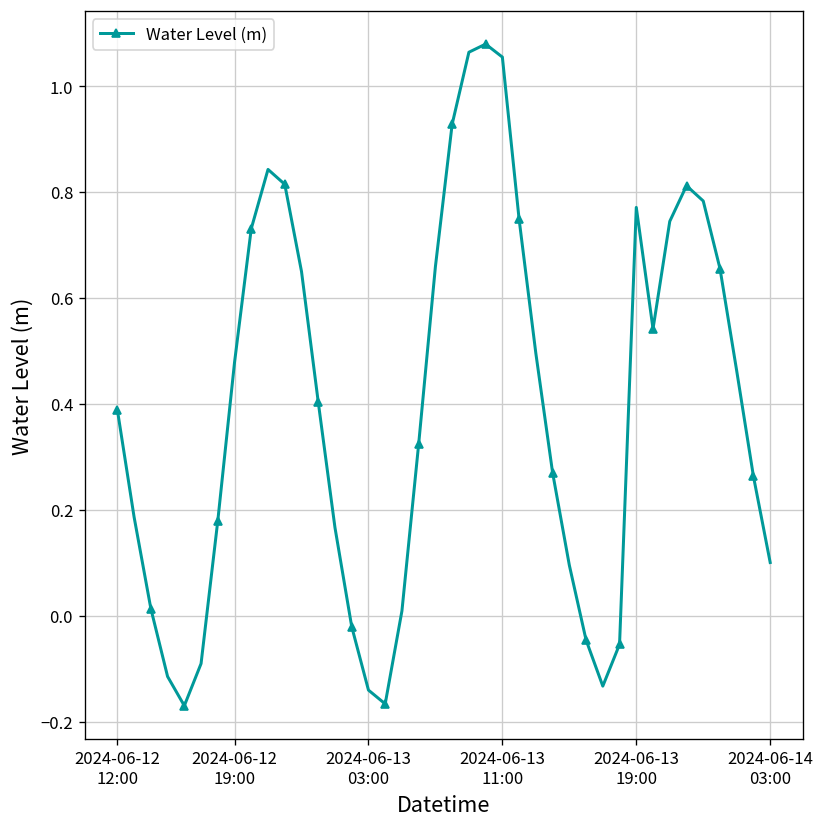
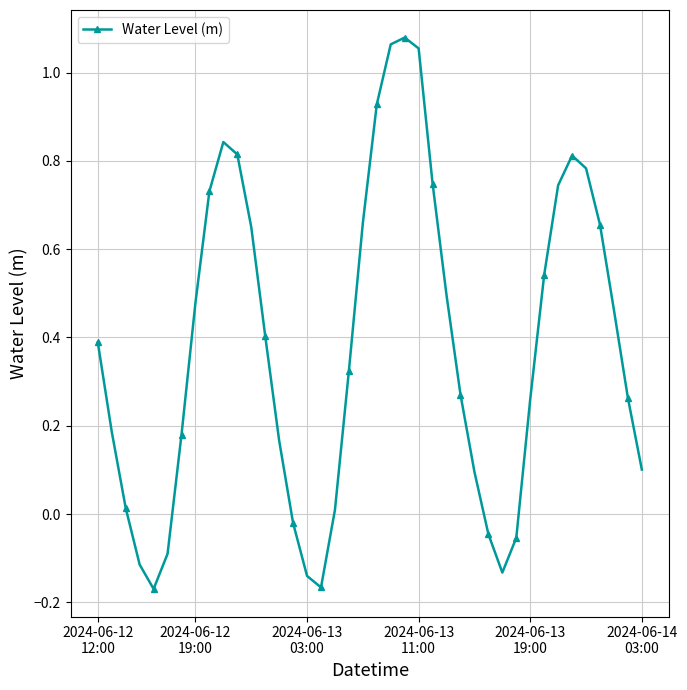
2024-06-13 19:00: 0.77 -> 0.26
